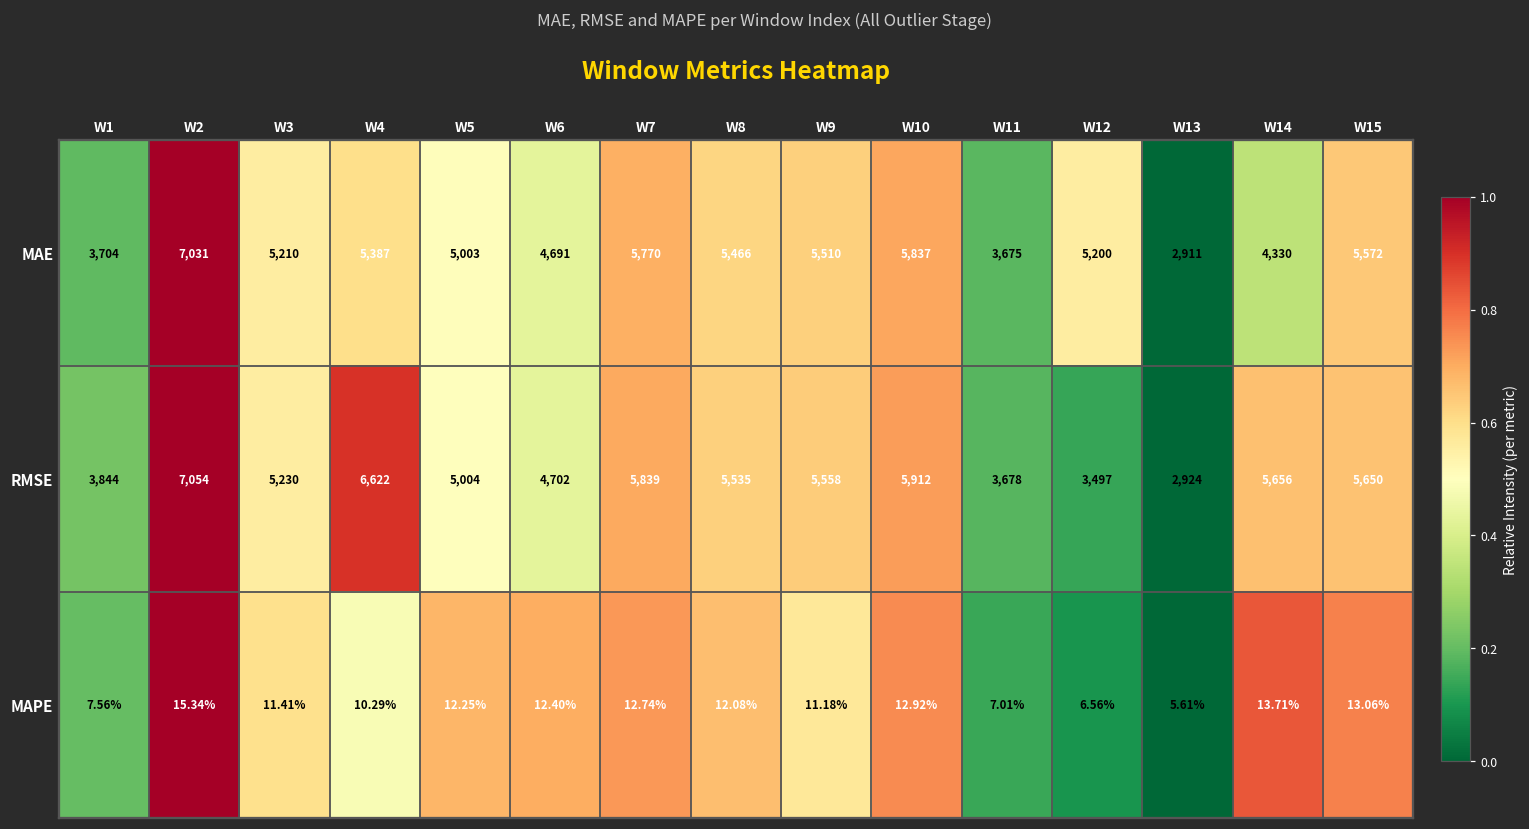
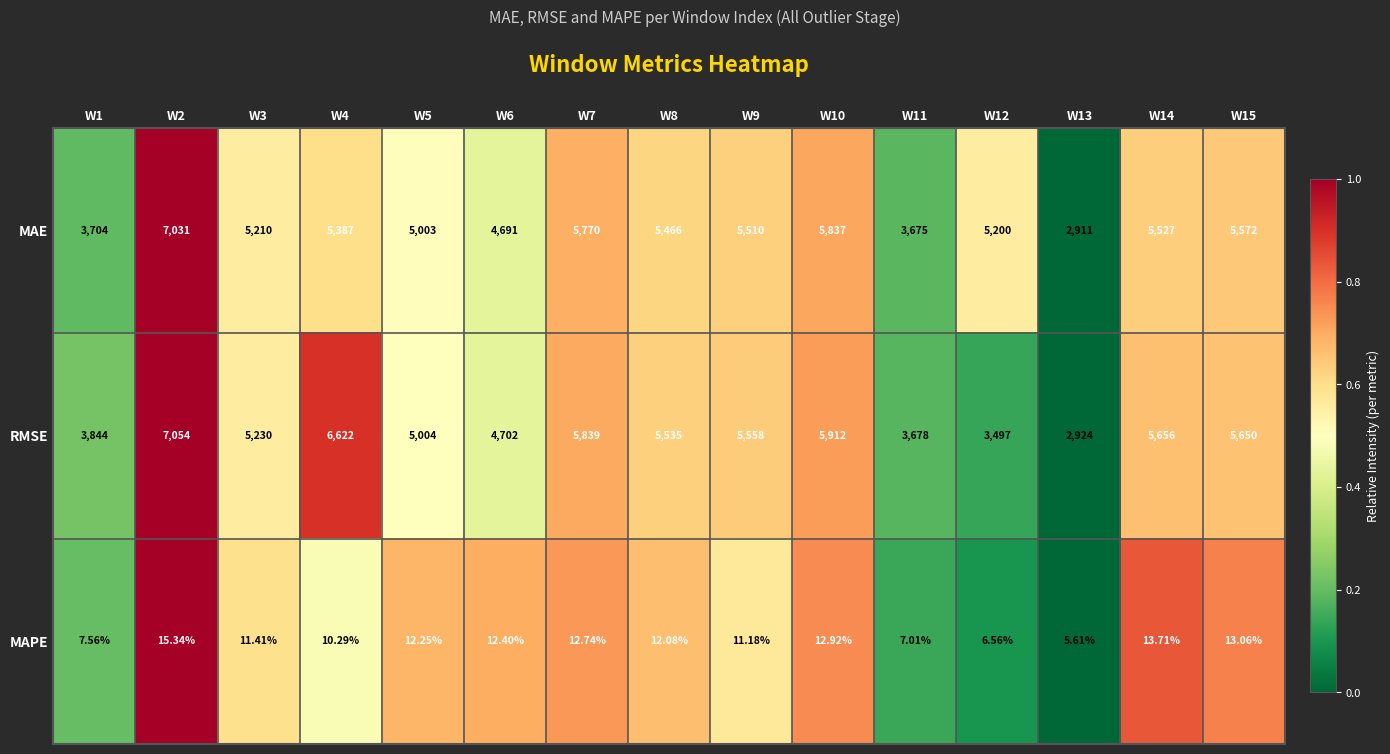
MAE, W14: 4,330 -> 5,527
